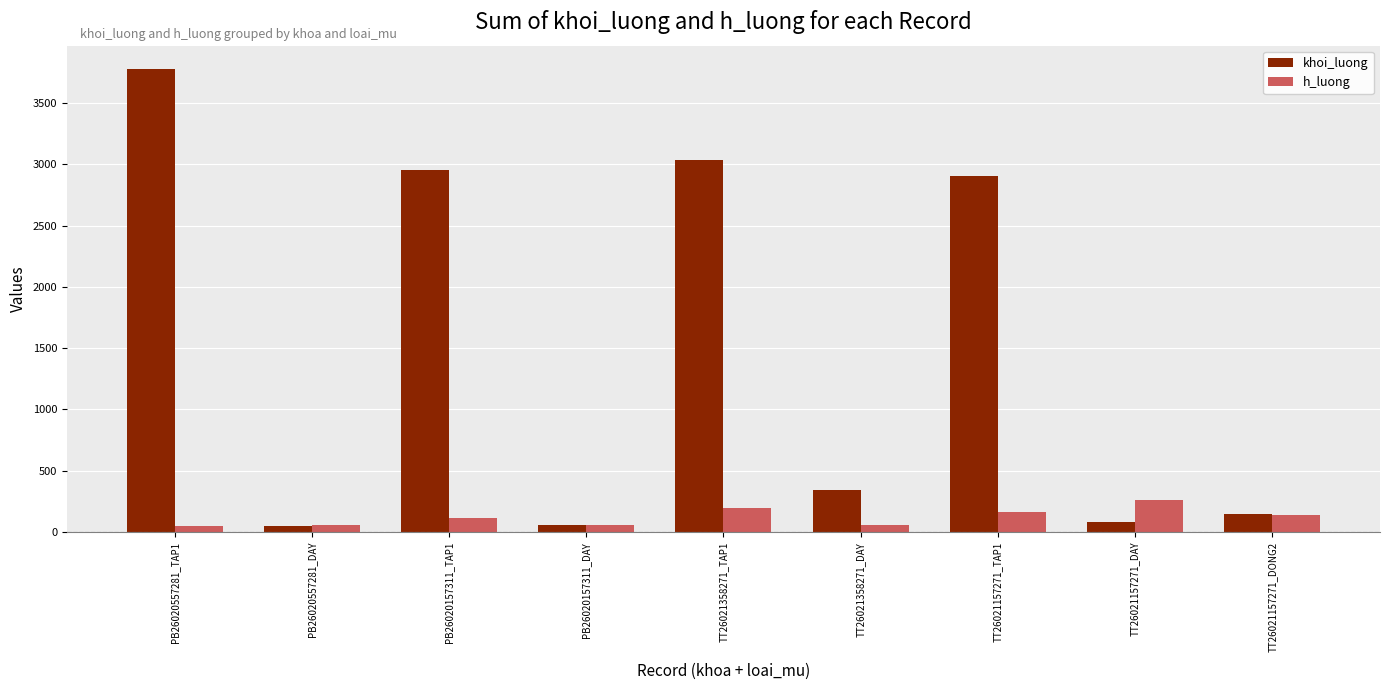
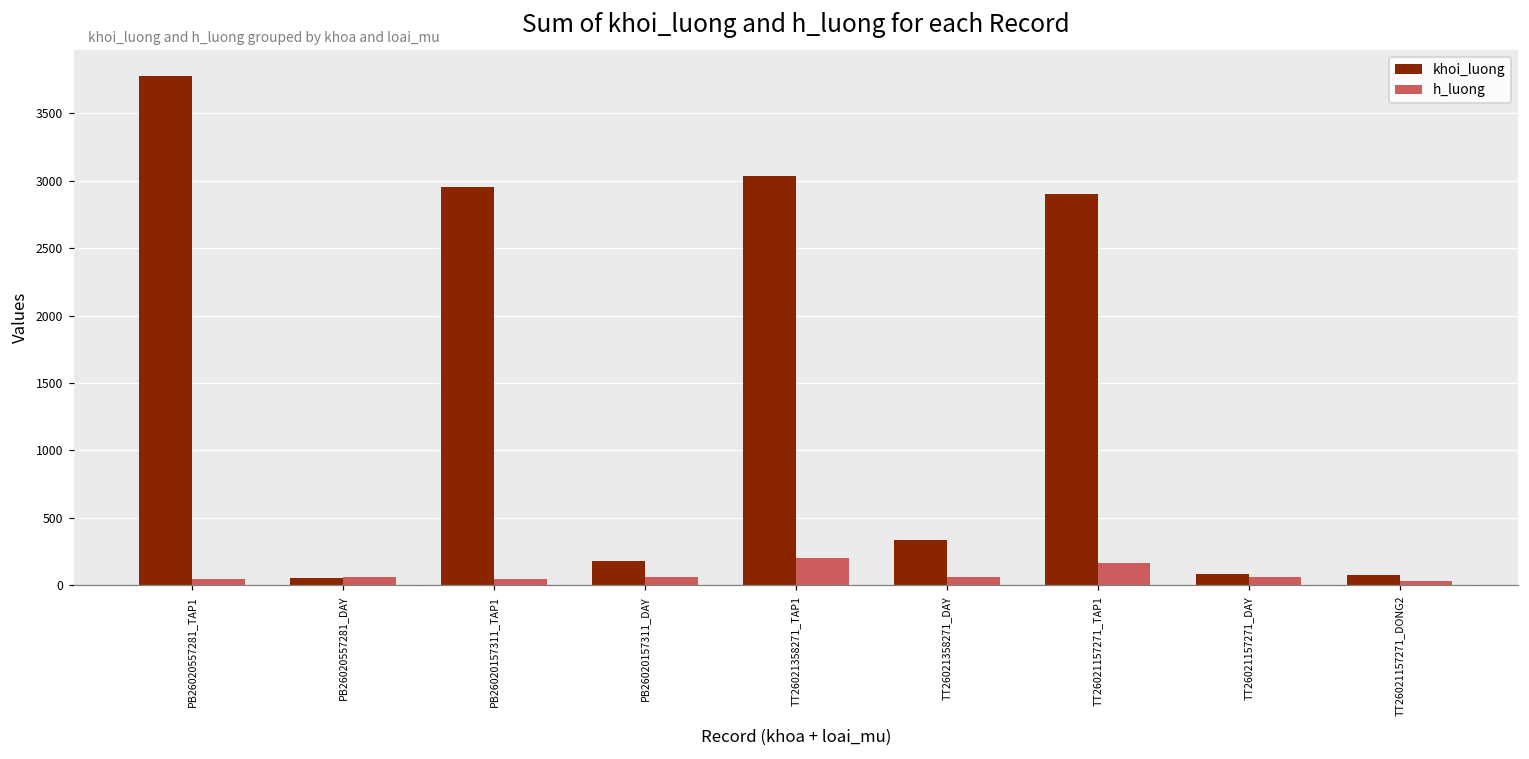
h_luong, PB26020157311_TAP1: 120 -> 50
khoi_luong, PB26020157311_DAY: 60 -> 180
h_luong, TT26021157271_DAY: 260 -> 60
khoi_luong, TT26021157271_DONG2: 150 -> 80
h_luong, TT26021157271_DONG2: 140 -> 40
